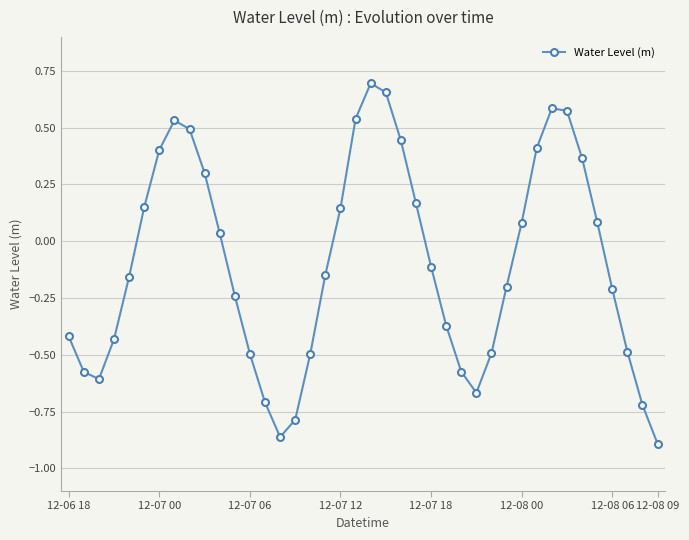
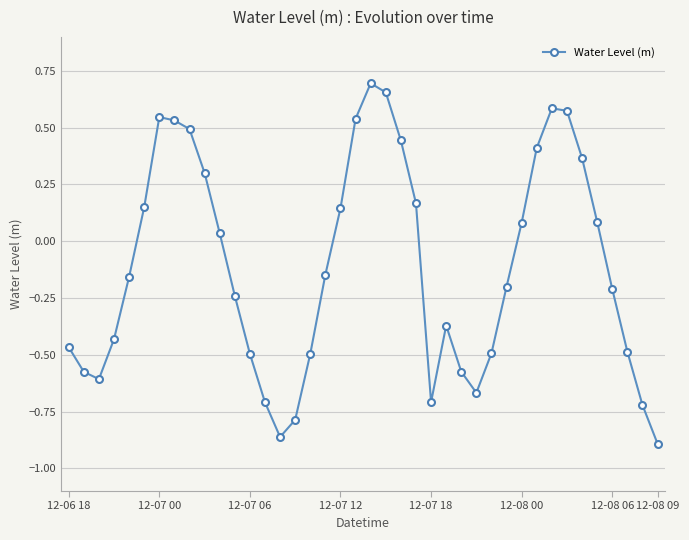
12-06 18: -0.42 -> -0.47
12-07 00: 0.40 -> 0.55
12-07 18: -0.11 -> -0.71
